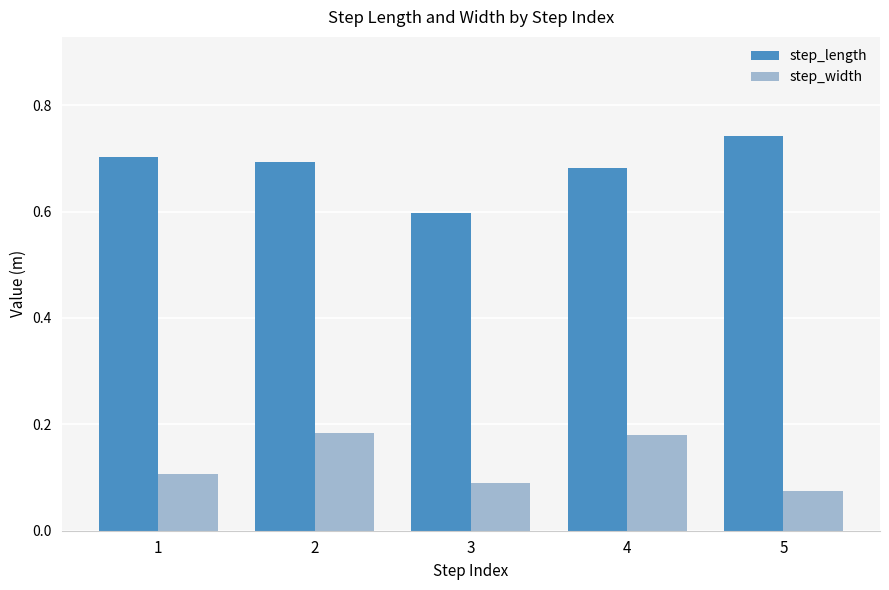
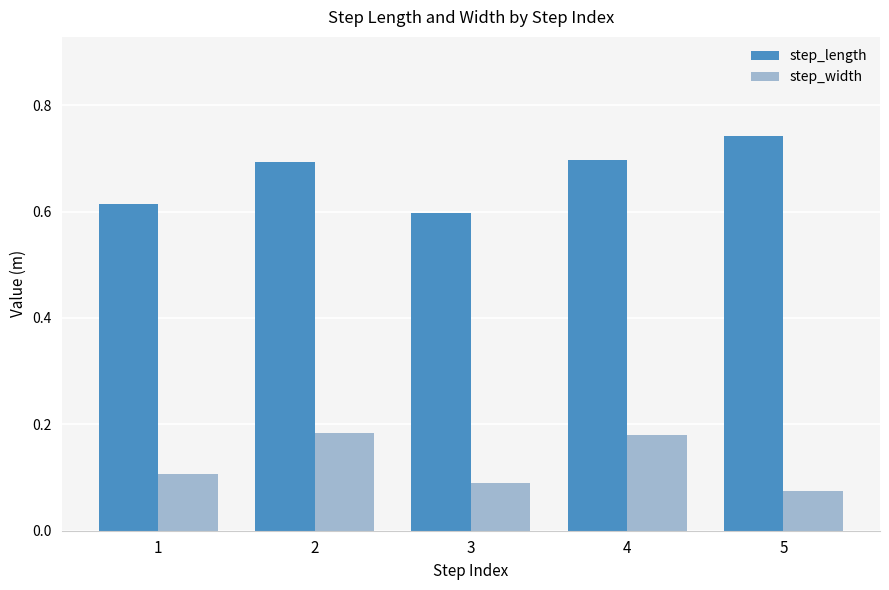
step_length, 1: 0.70 -> 0.61
step_length, 4: 0.68 -> 0.70
